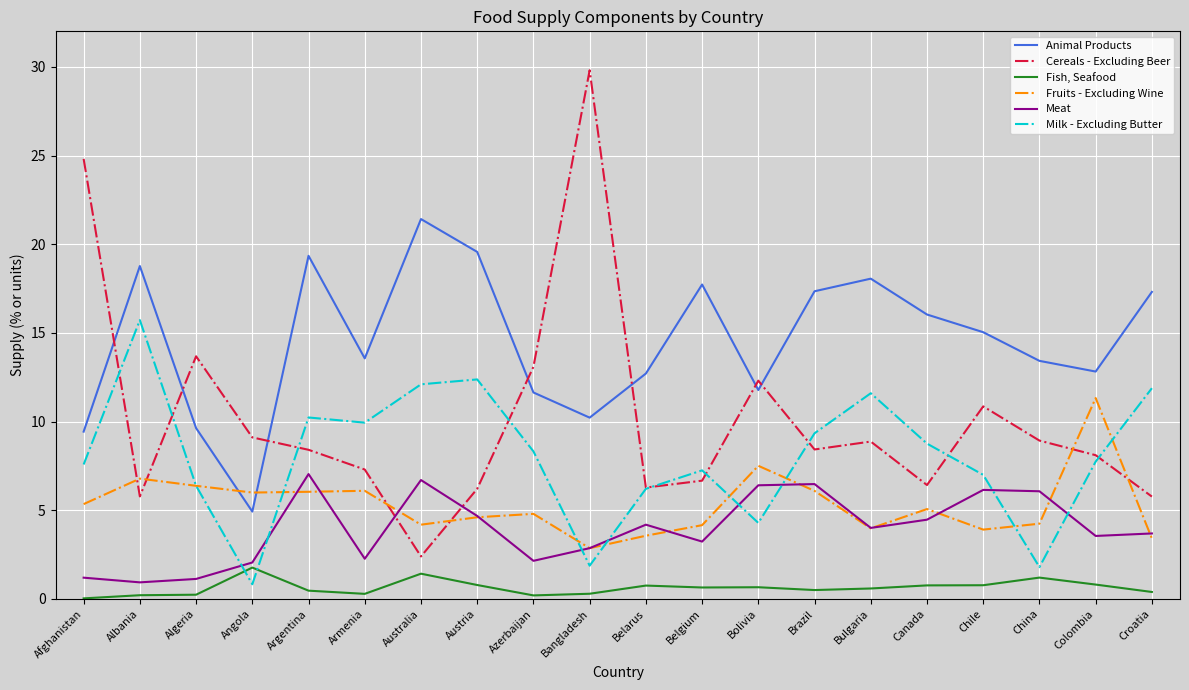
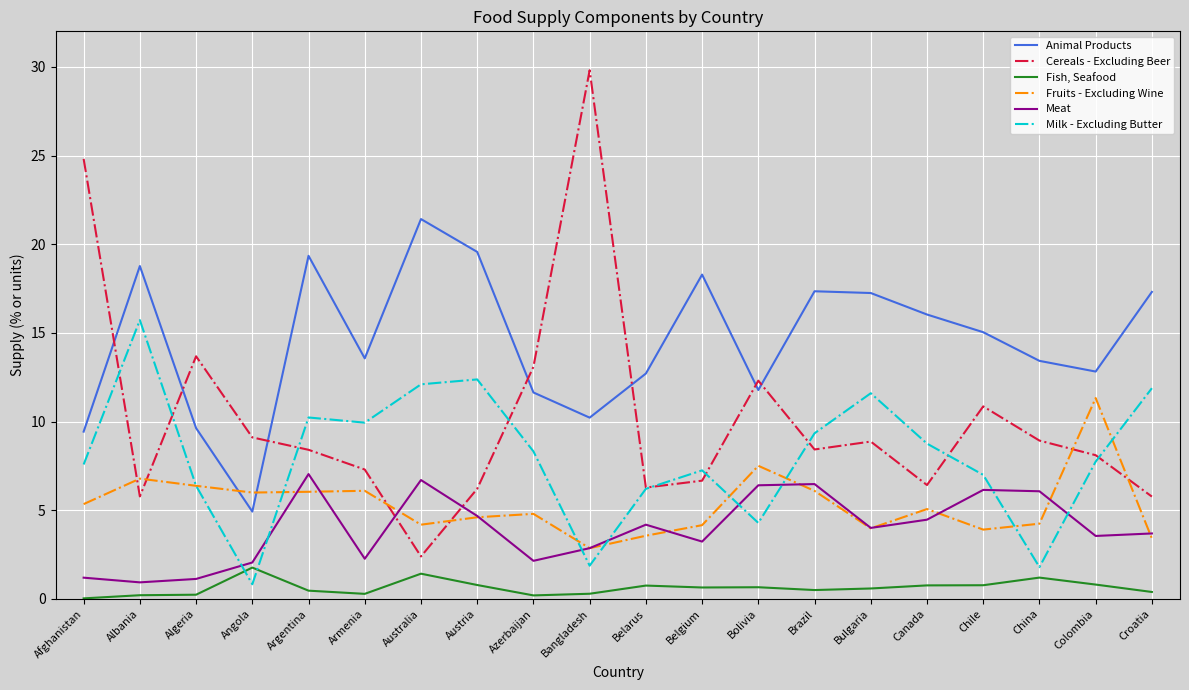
Animal Products, Belgium: 17.7 -> 18.3
Animal Products, Bulgaria: 18.1 -> 17.2
